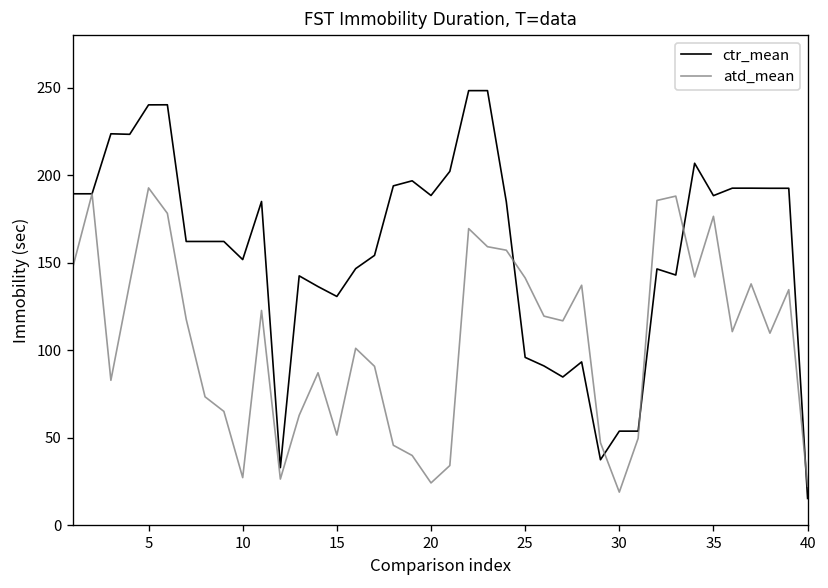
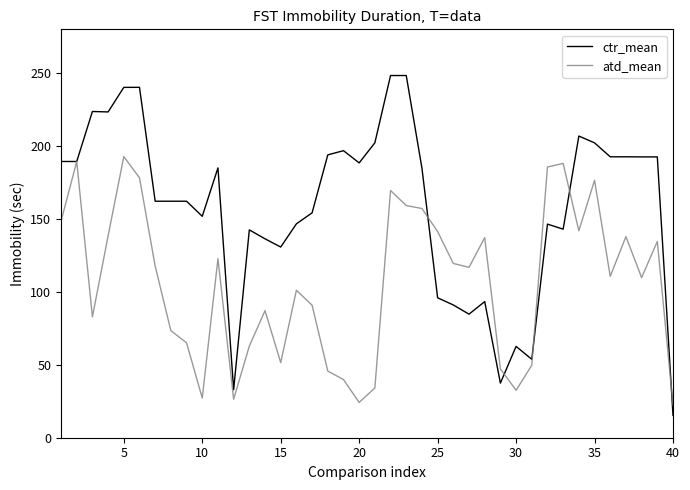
ctr_mean, 30: 54 -> 63
atd_mean, 30: 19 -> 33
ctr_mean, 35: 188 -> 202
